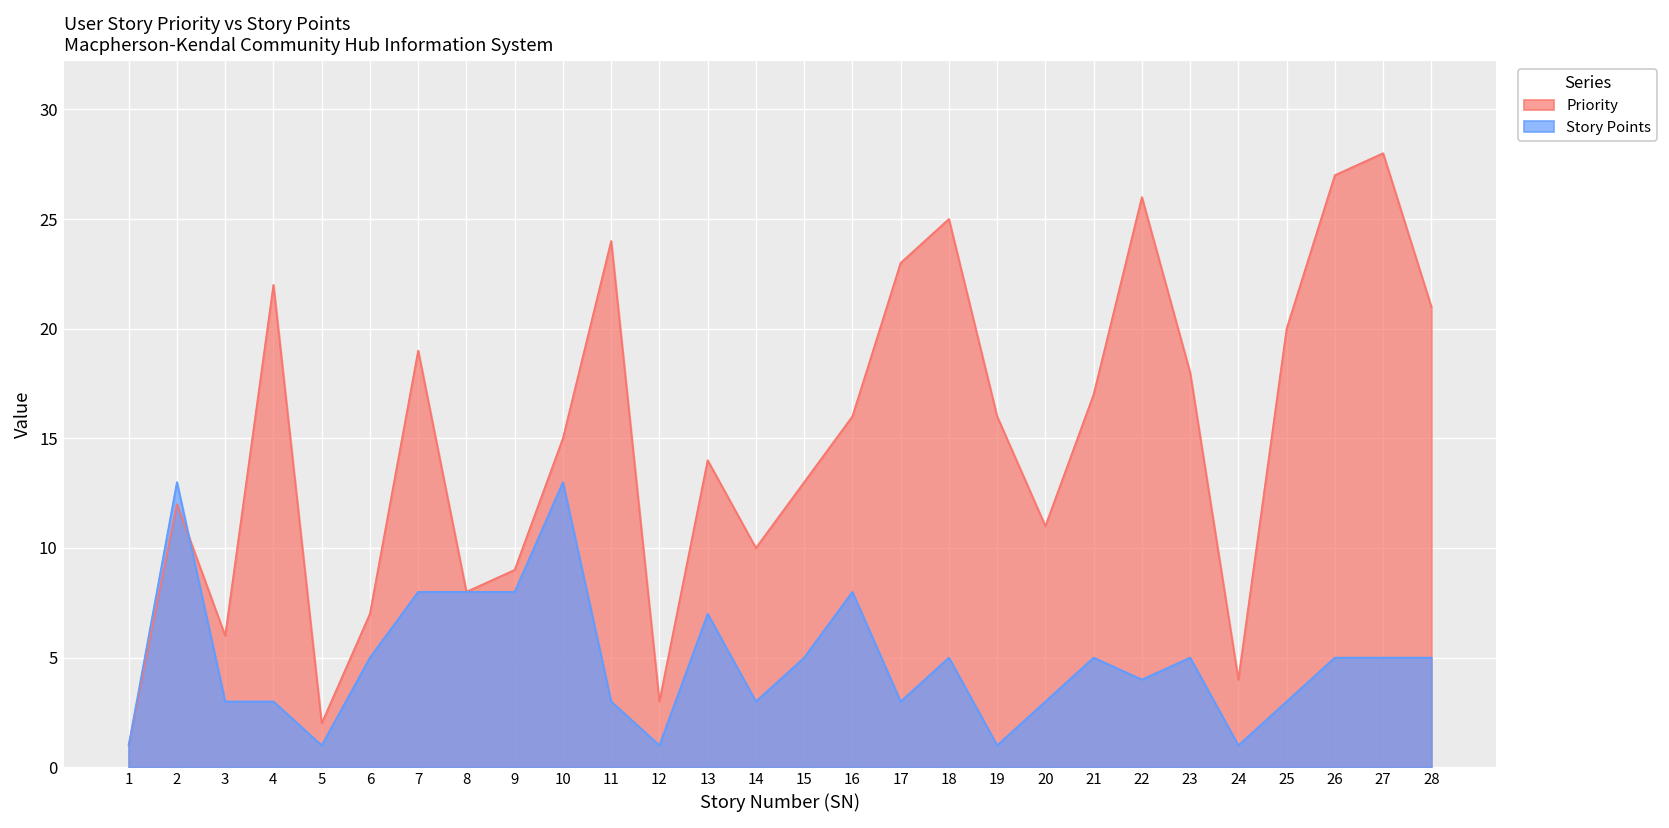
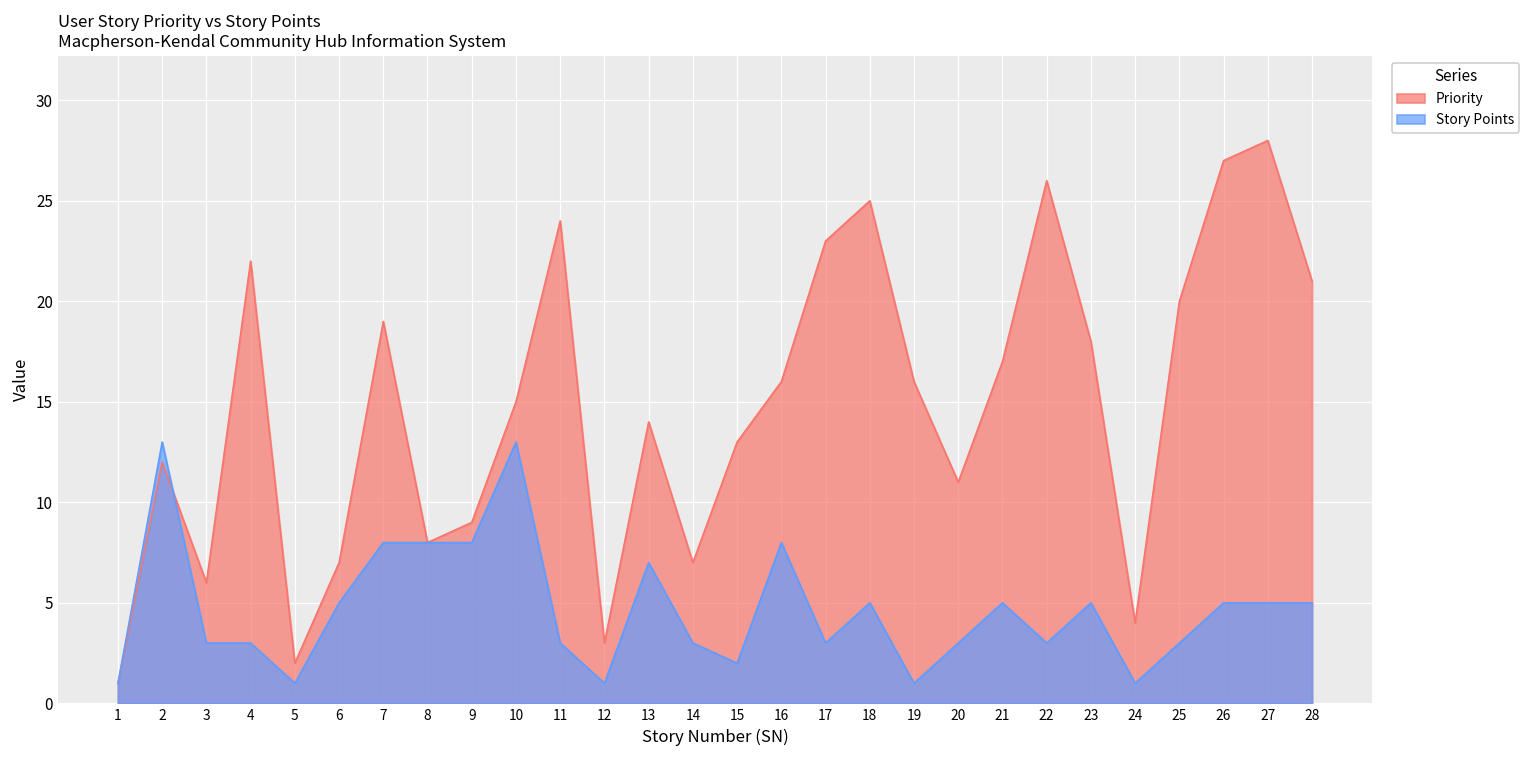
Priority, 14: 10 -> 7
Story Points, 15: 5 -> 2
Story Points, 22: 4 -> 3
